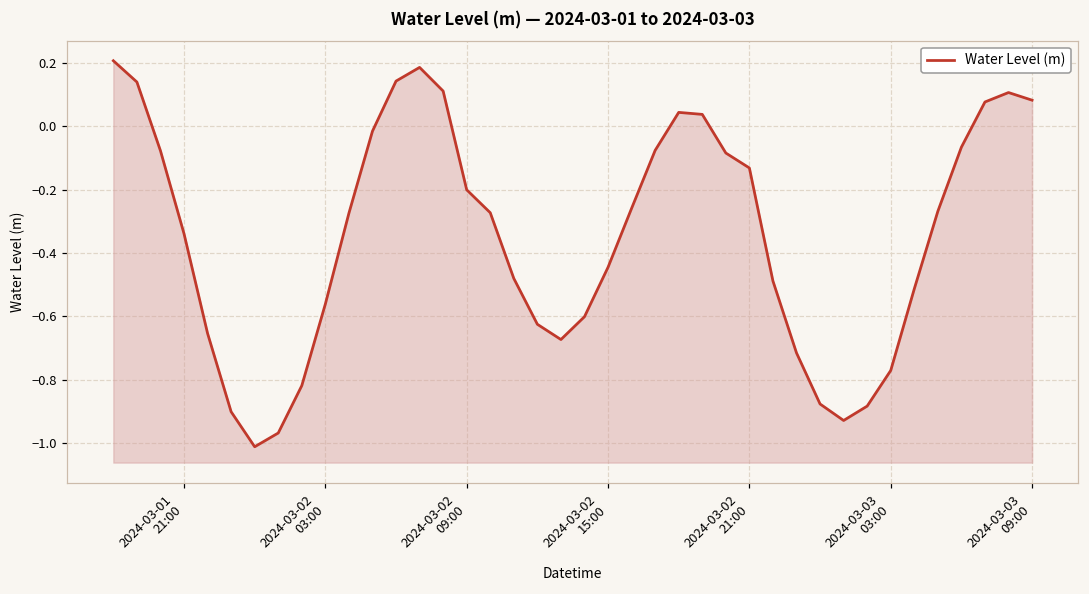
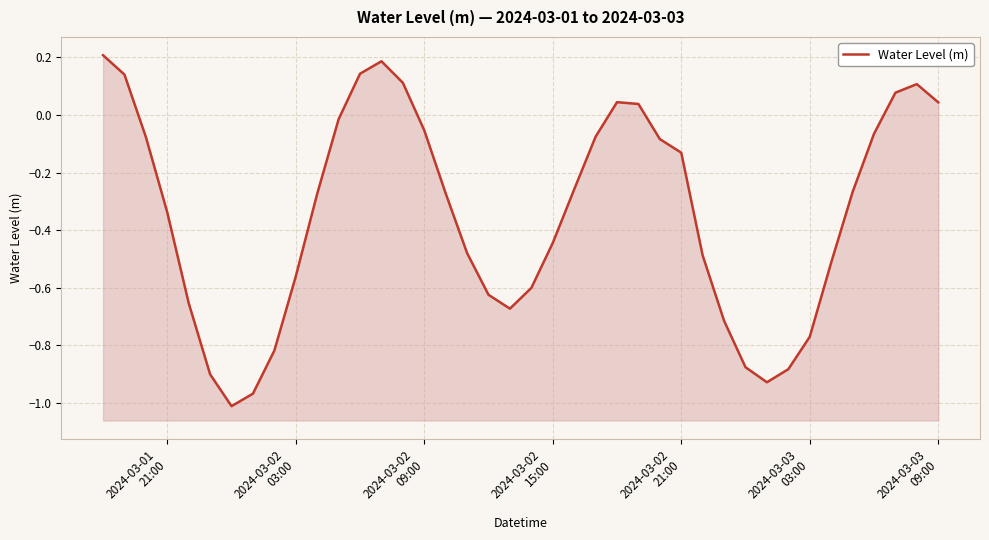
2024-03-02 09:00: -0.20 -> -0.05
2024-03-03 09:00: 0.08 -> 0.04
